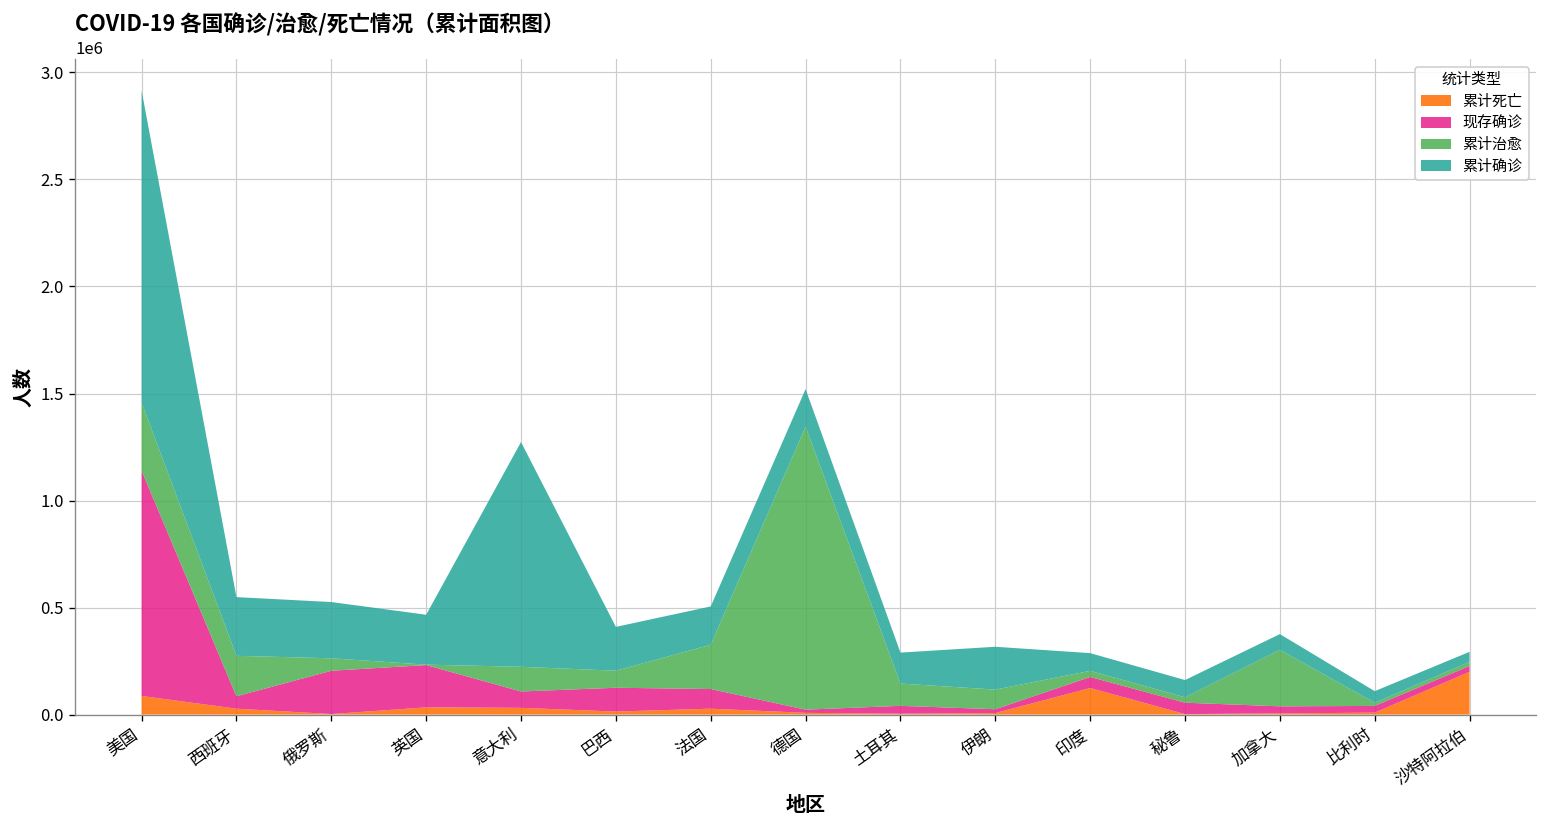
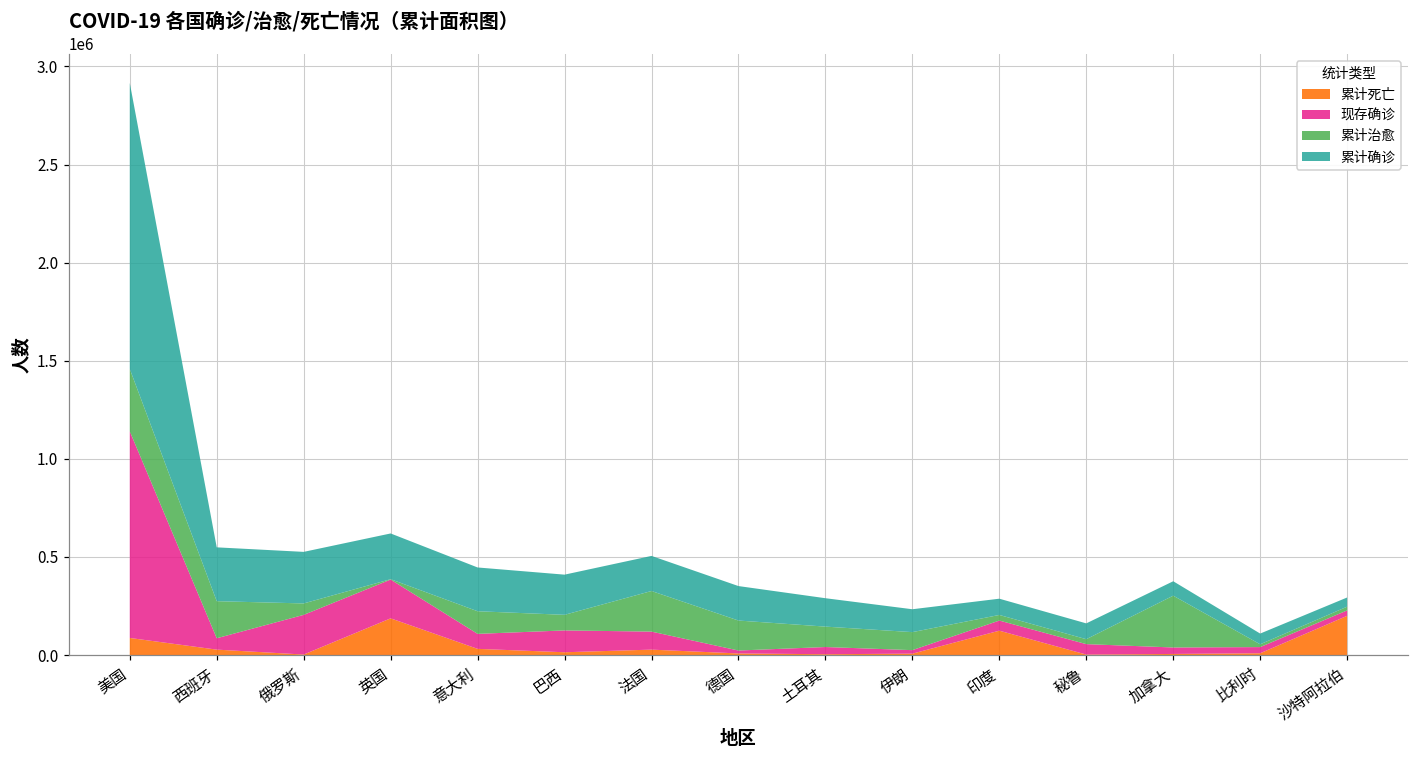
累计死亡, 英国: 30000 -> 190000
累计确诊, 意大利: 1050000 -> 220000
累计治愈, 德国: 1320000 -> 150000
累计确诊, 伊朗: 200000 -> 120000
